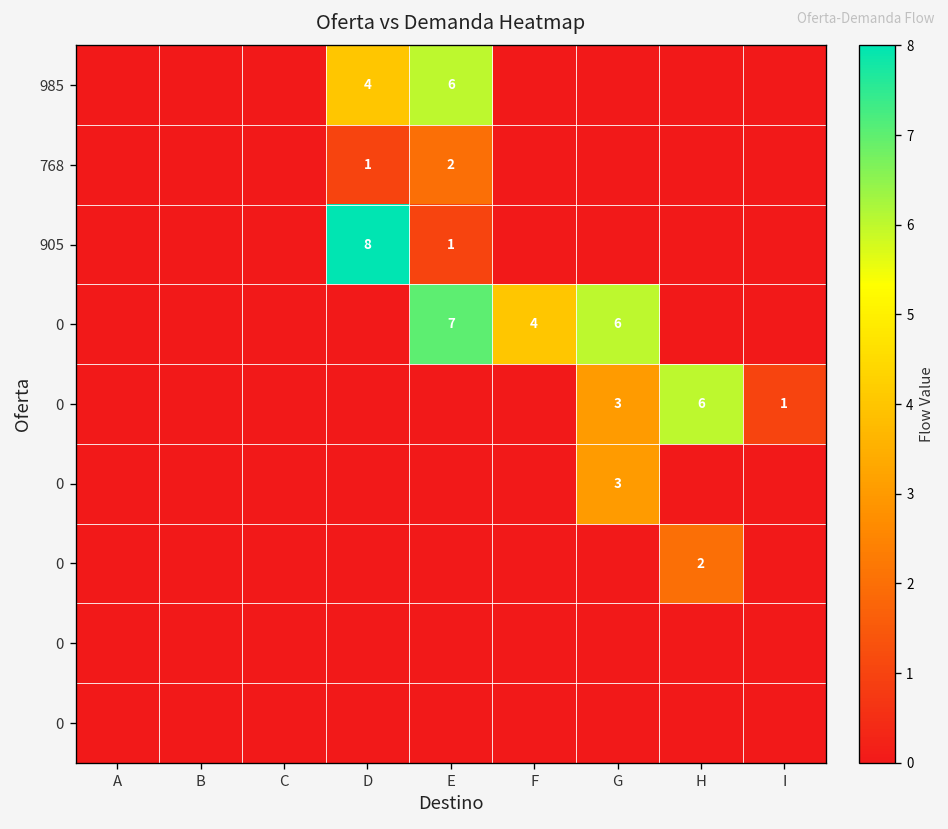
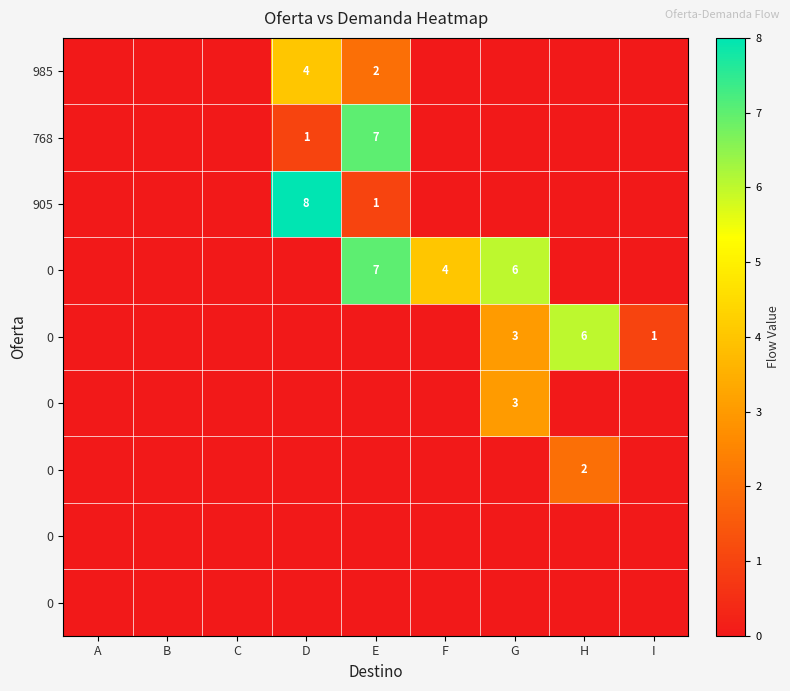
985, E: 6 -> 2
768, E: 2 -> 7
